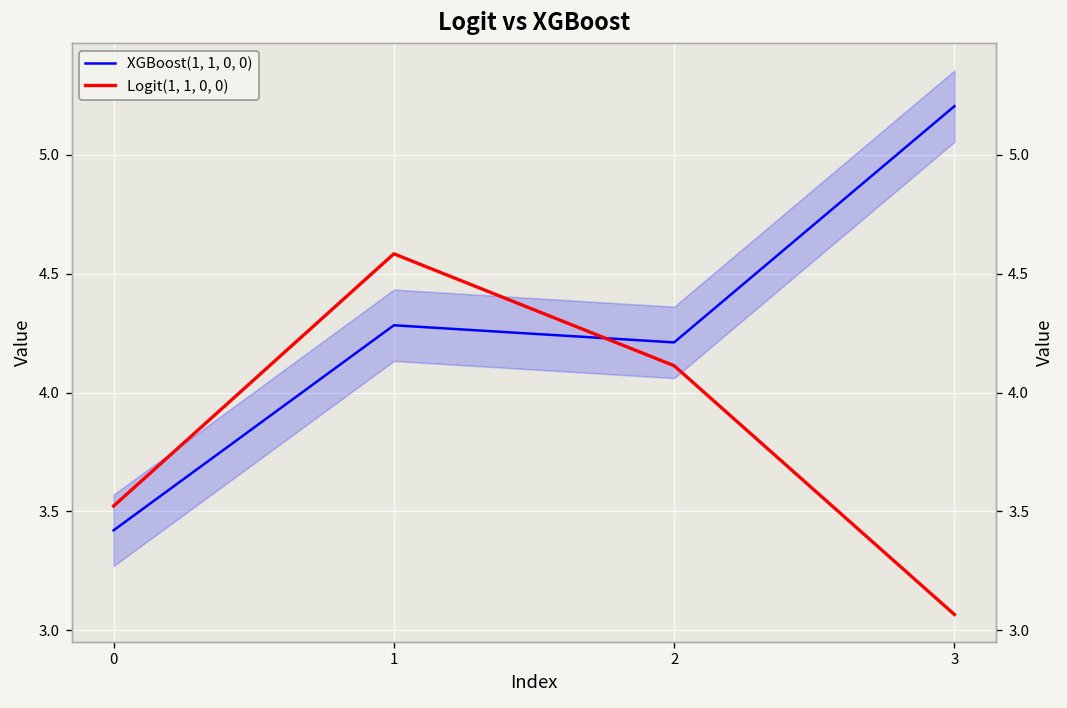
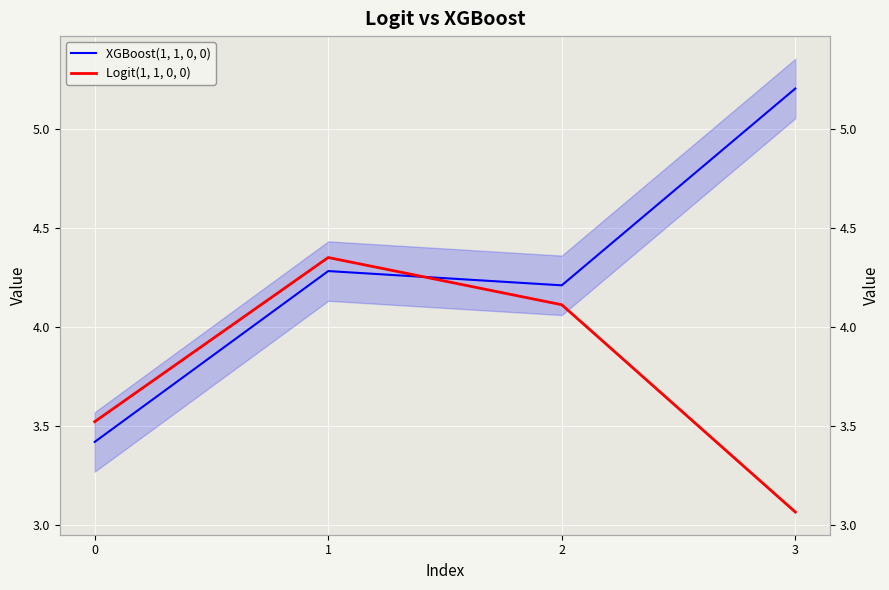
Logit(1, 1, 0, 0), 1: 4.58 -> 4.35
